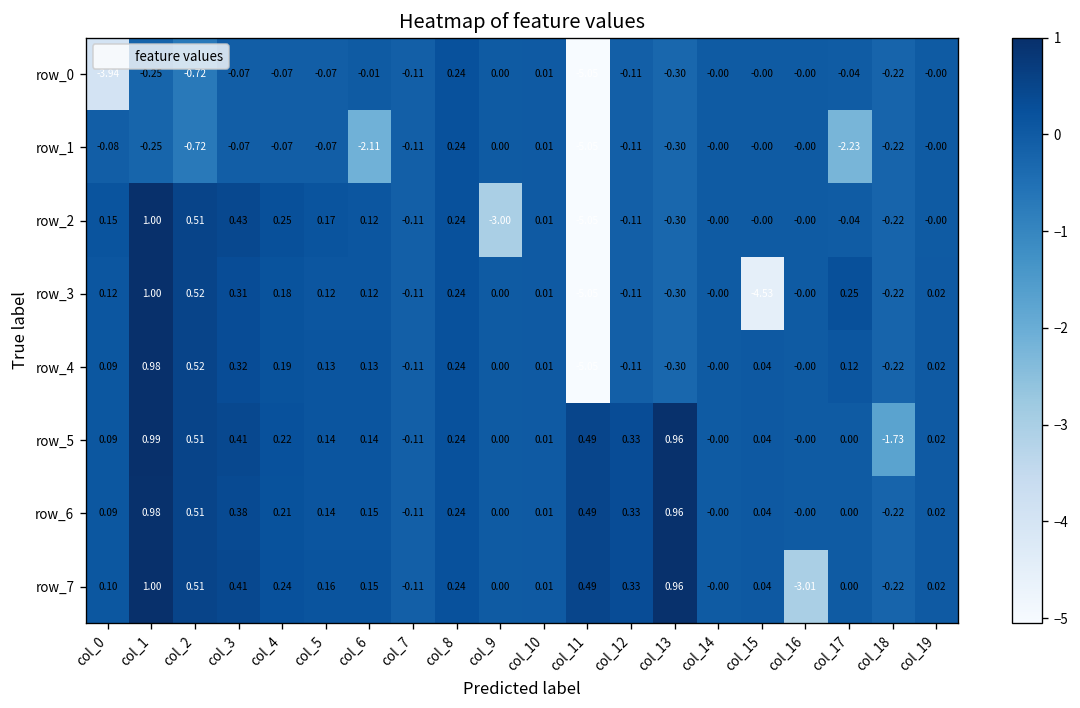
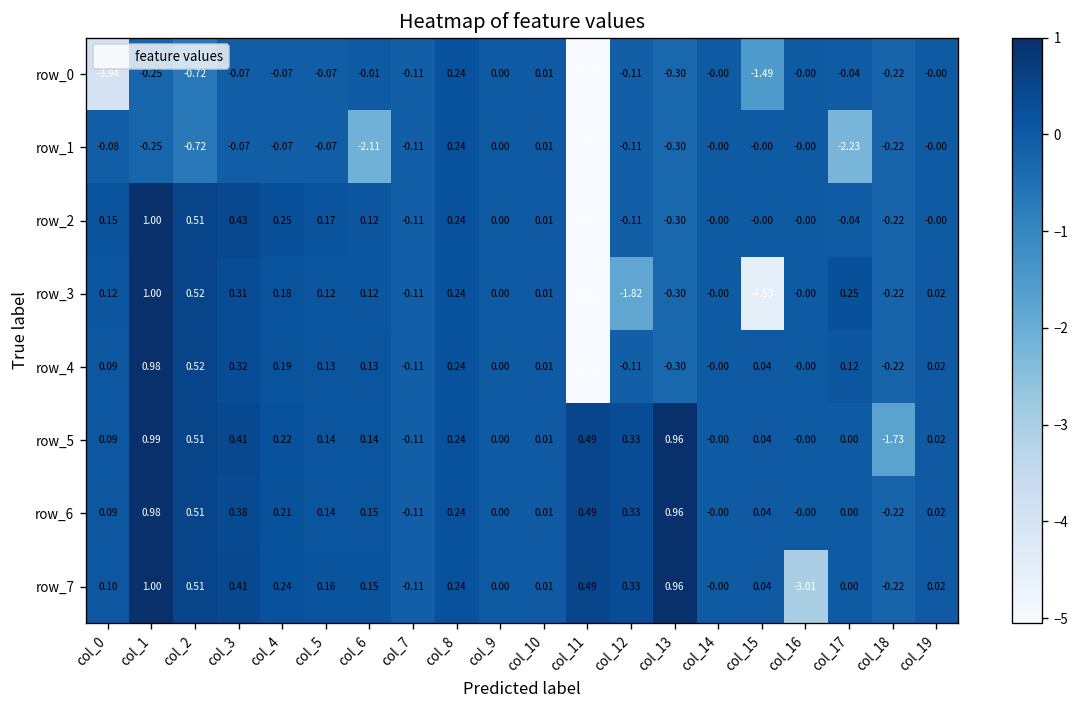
row_0, col_15: -0.00 -> -1.49
row_2, col_9: -3.00 -> 0.00
row_3, col_12: -0.11 -> -1.82
